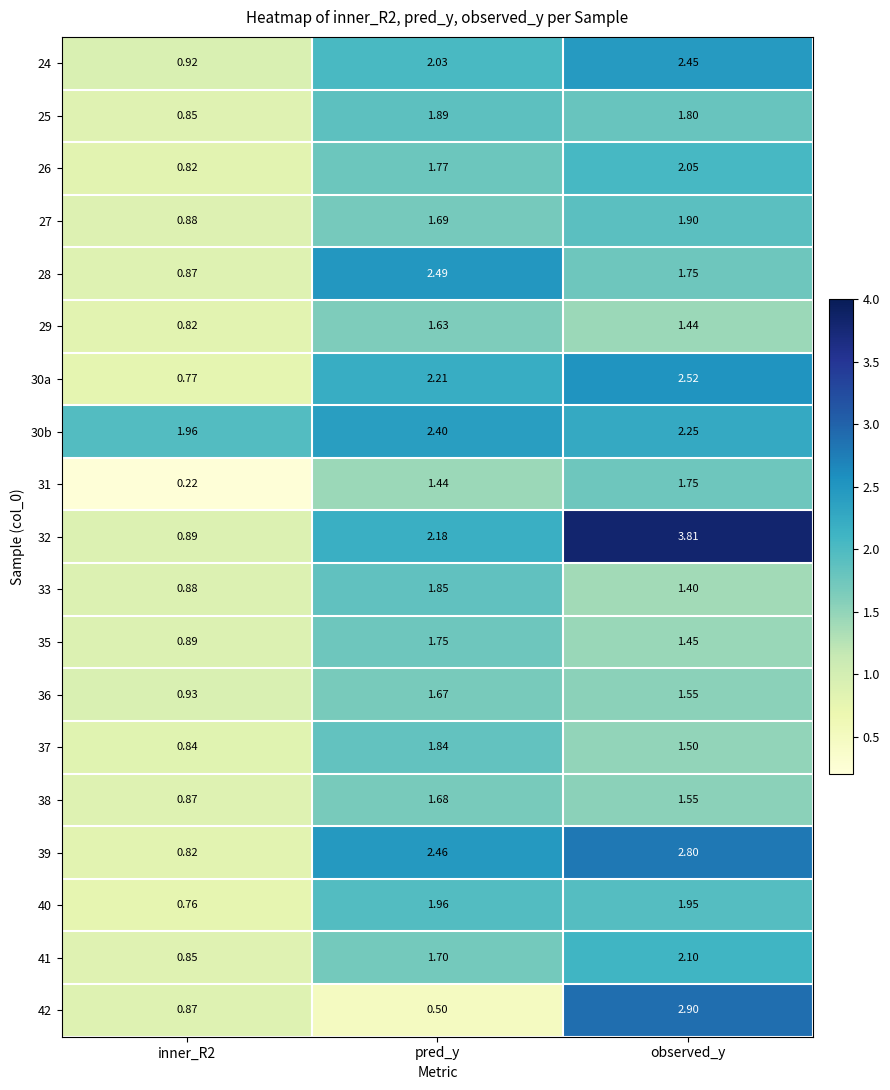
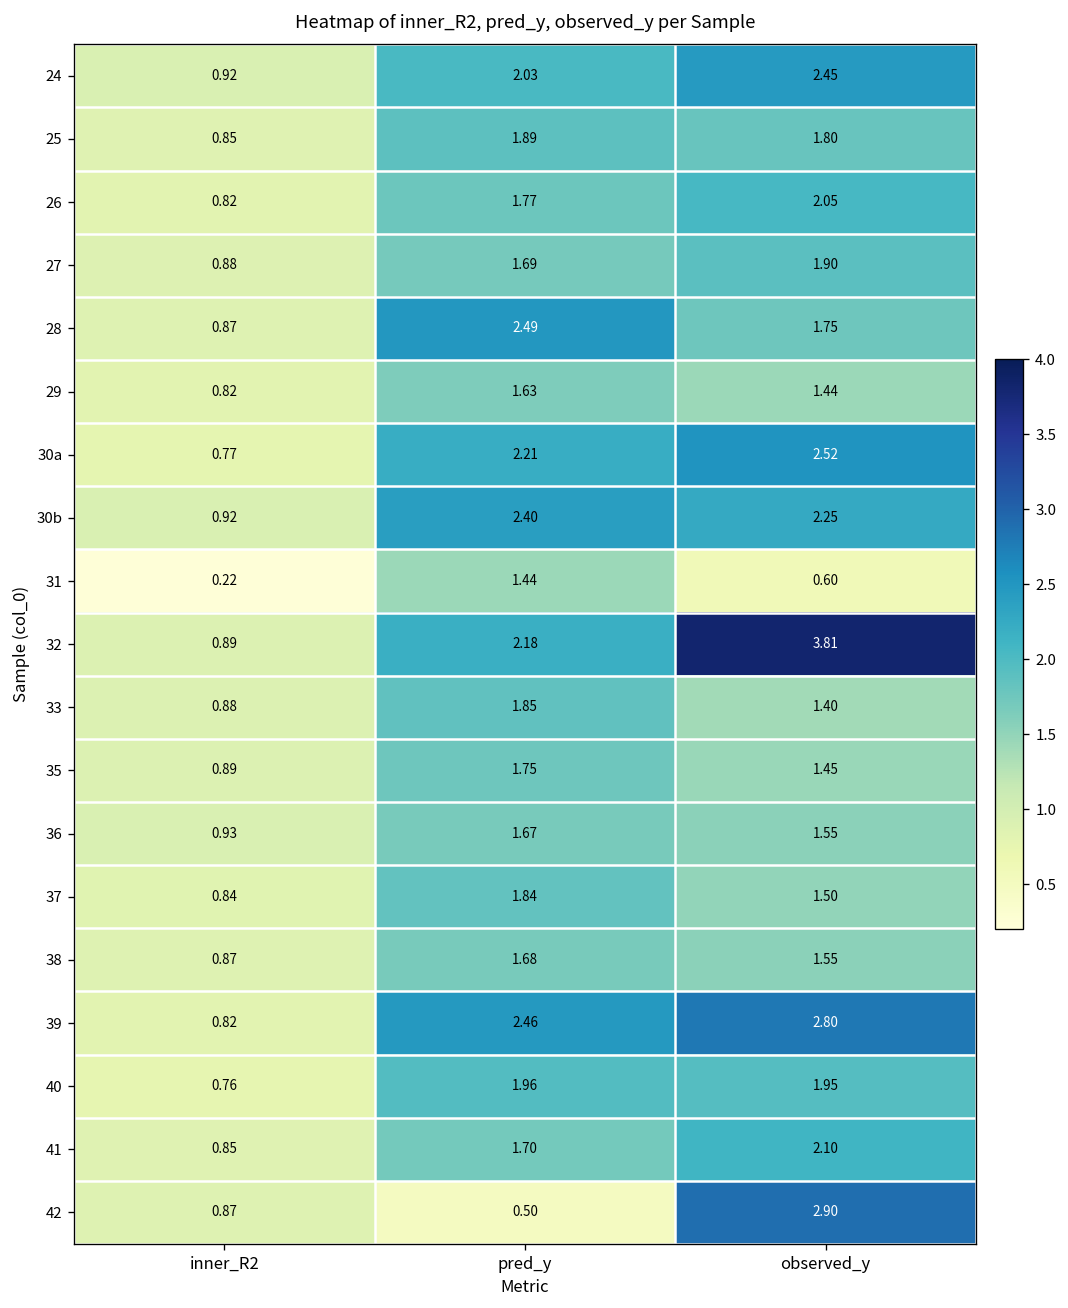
30b, inner_R2: 1.96 -> 0.92
31, observed_y: 1.75 -> 0.60
